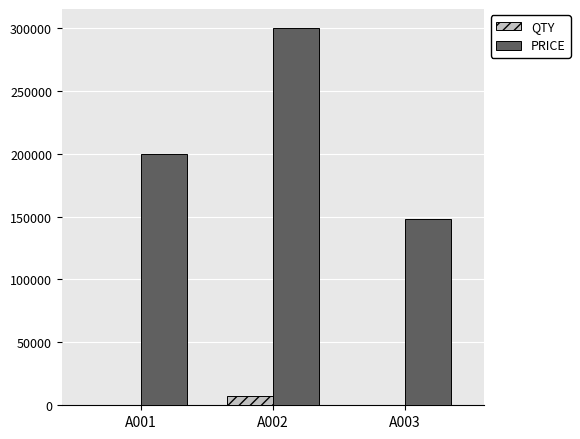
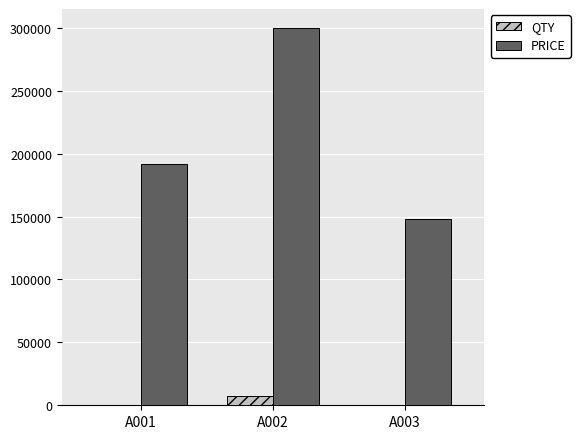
PRICE, A001: 200000 -> 192000
